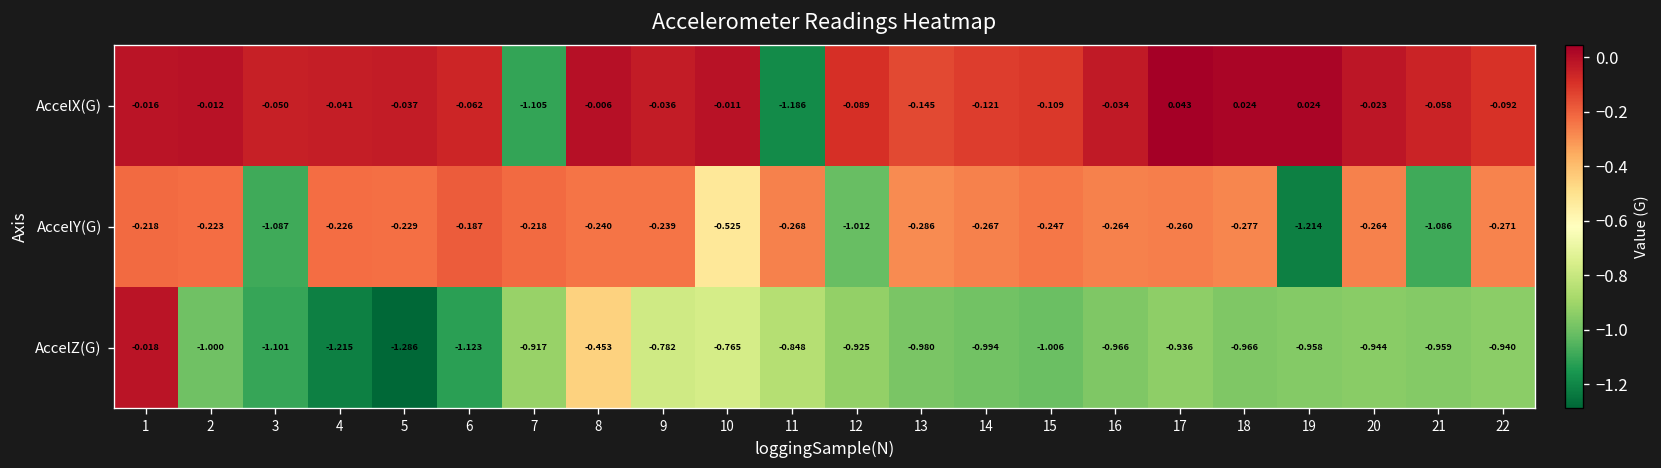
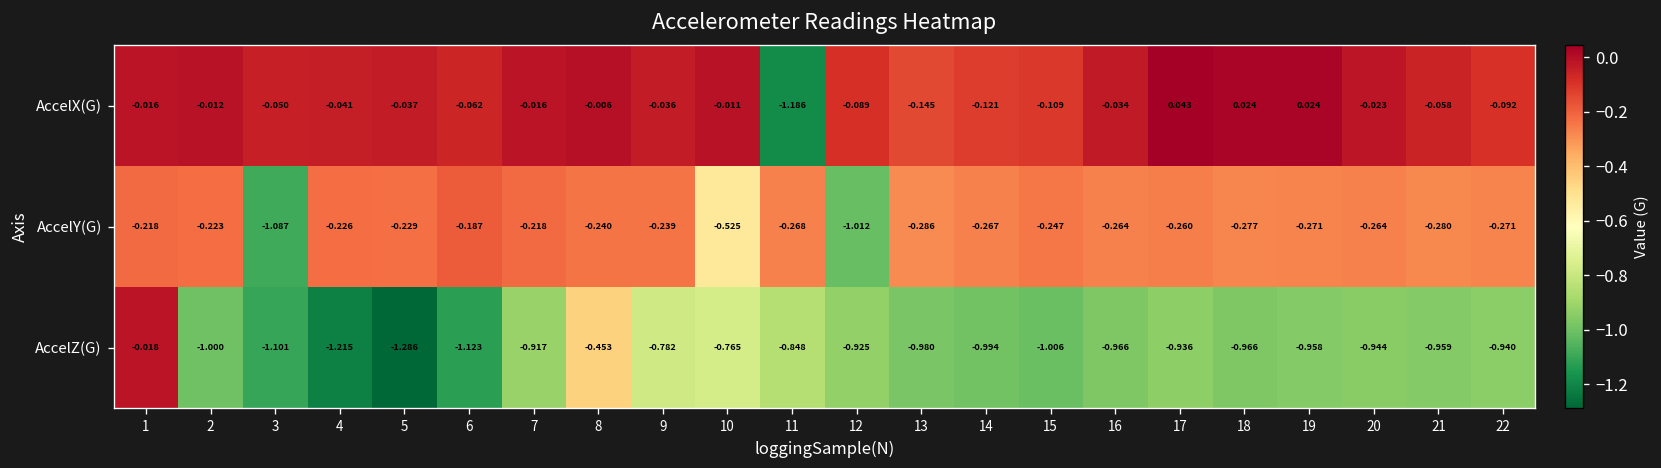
AccelX(G), 7: -1.105 -> -0.016
AccelY(G), 19: -1.214 -> -0.271
AccelY(G), 21: -1.086 -> -0.280
